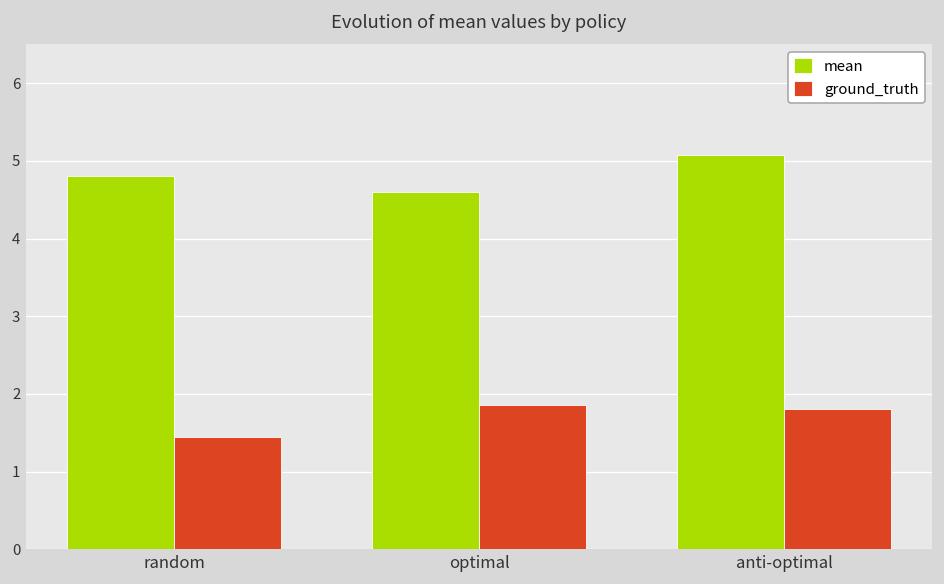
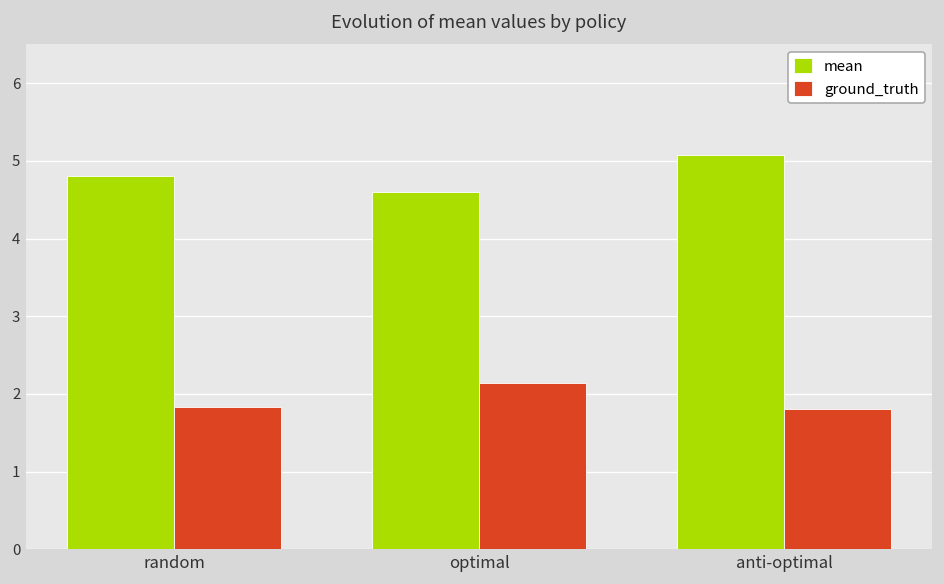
ground_truth, random: 1.4 -> 1.8
ground_truth, optimal: 1.9 -> 2.1
